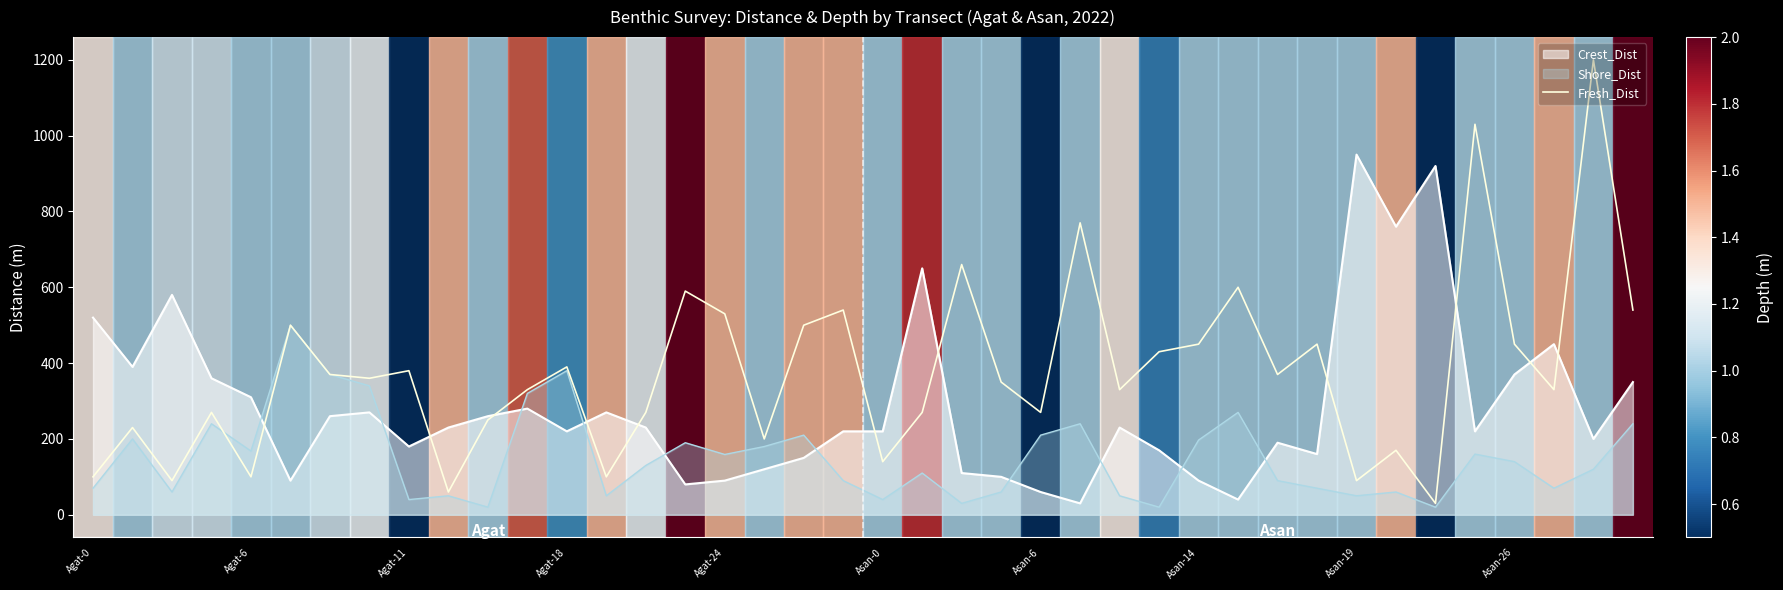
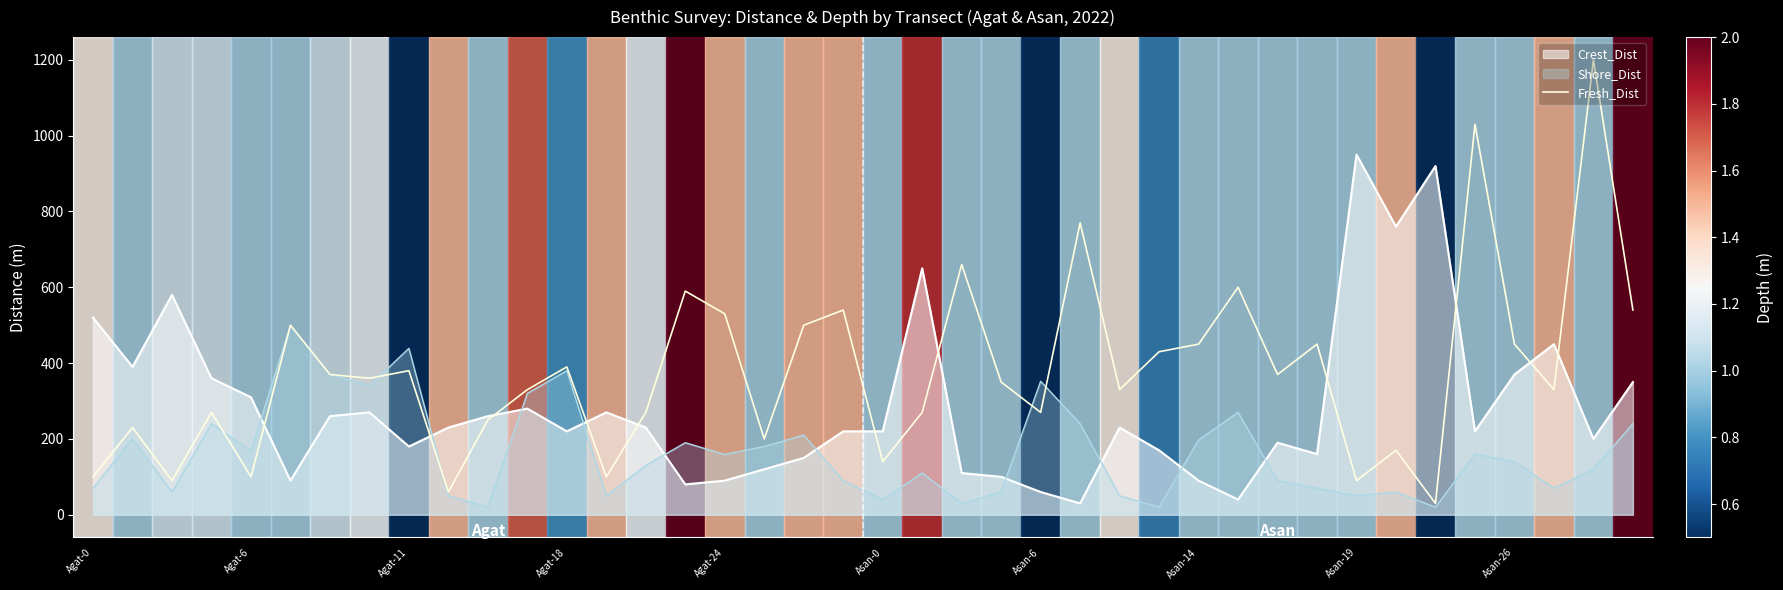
Shore_Dist, Agat-11: 40 -> 440
Shore_Dist, Asan-6: 210 -> 350
